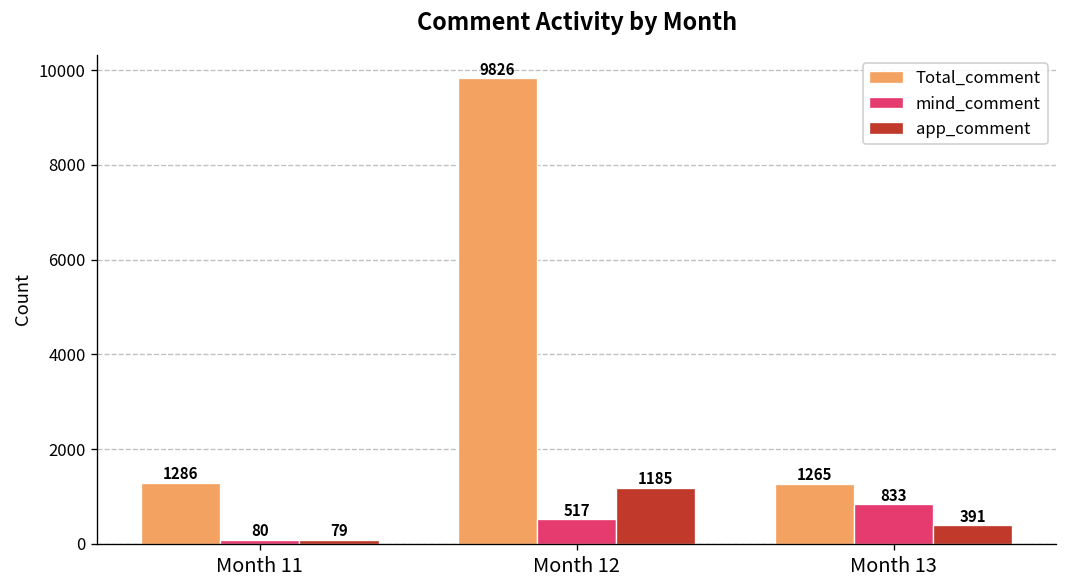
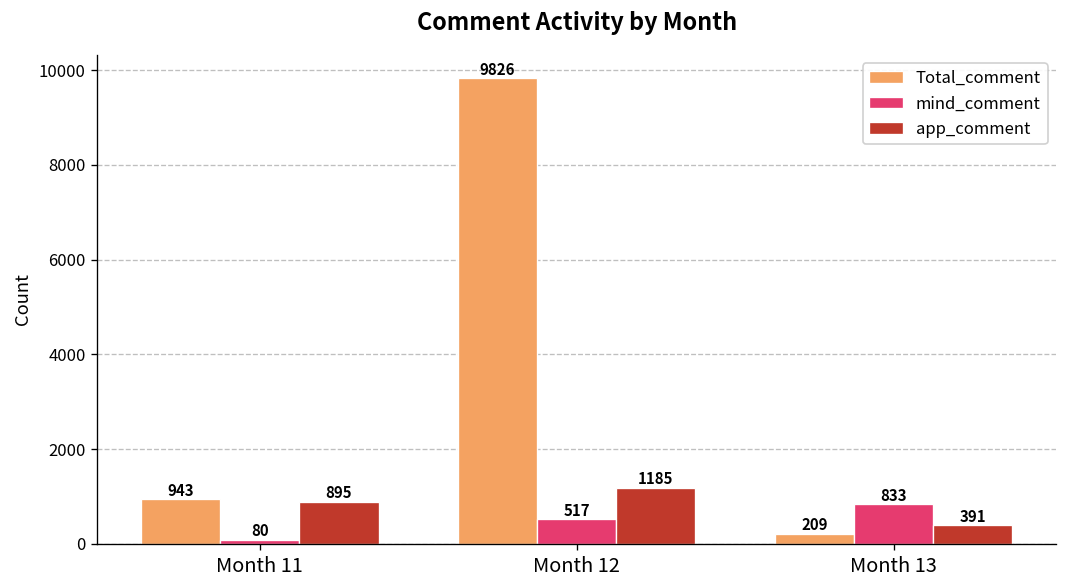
Total_comment, Month 11: 1286 -> 943
app_comment, Month 11: 79 -> 895
Total_comment, Month 13: 1265 -> 209
